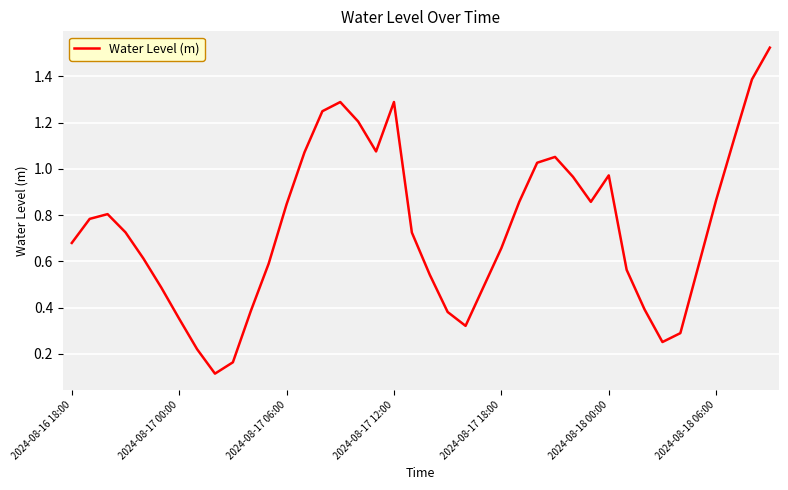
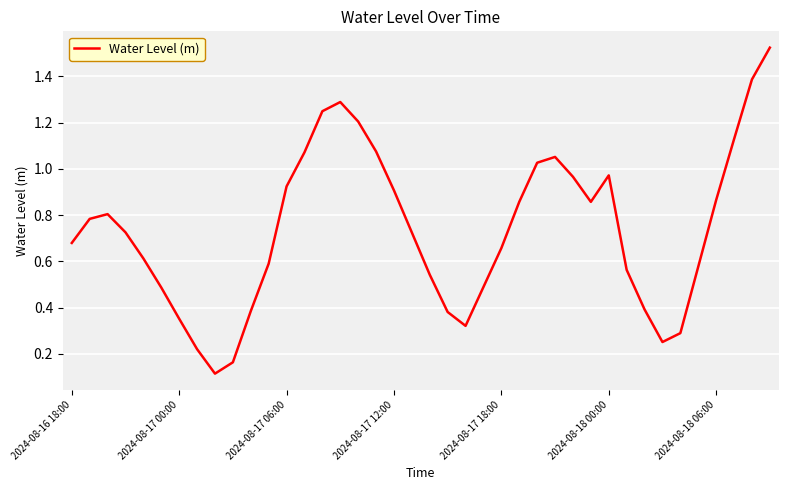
2024-08-17 06:00: 0.85 -> 0.92
2024-08-17 12:00: 1.29 -> 0.91
